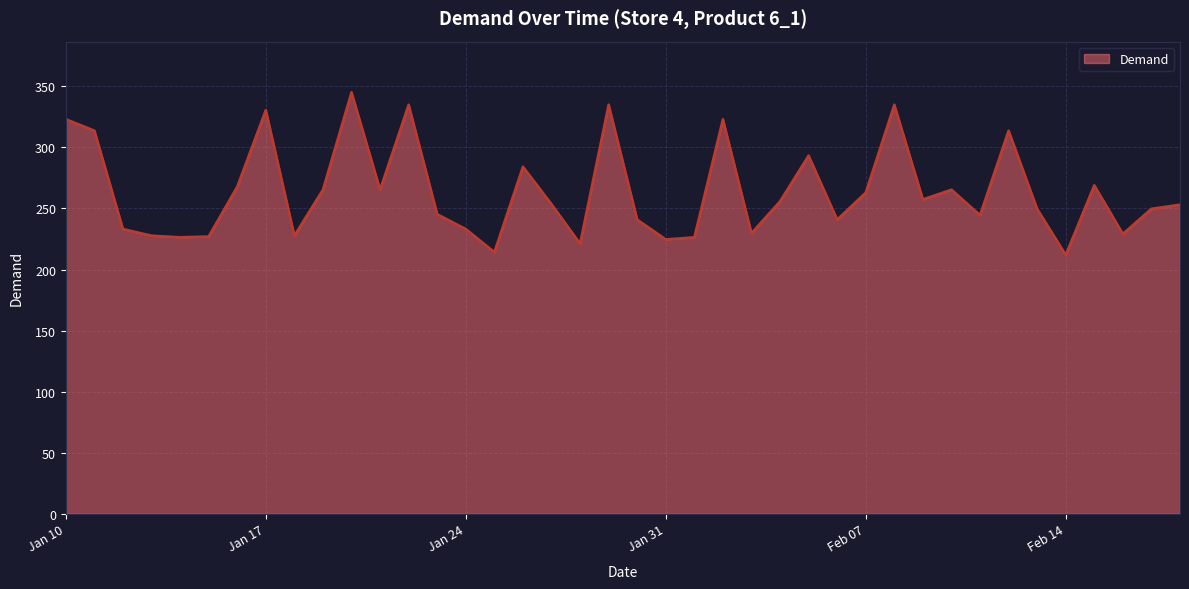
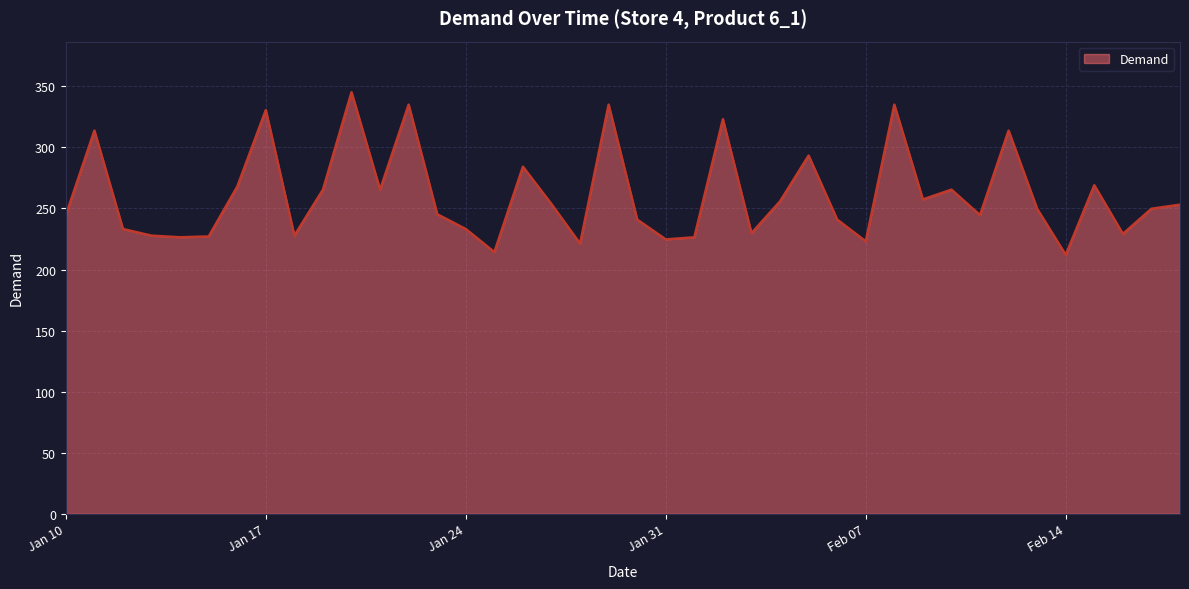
Jan 10: 323 -> 245
Feb 07: 263 -> 223
